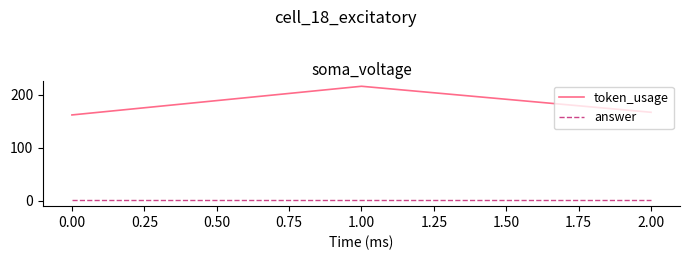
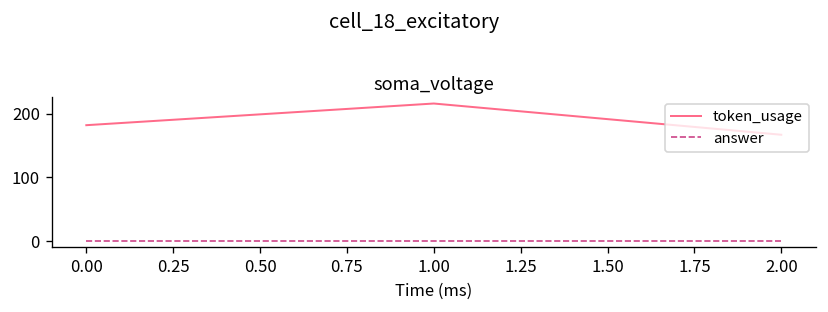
token_usage, 0.00: 160 -> 180
